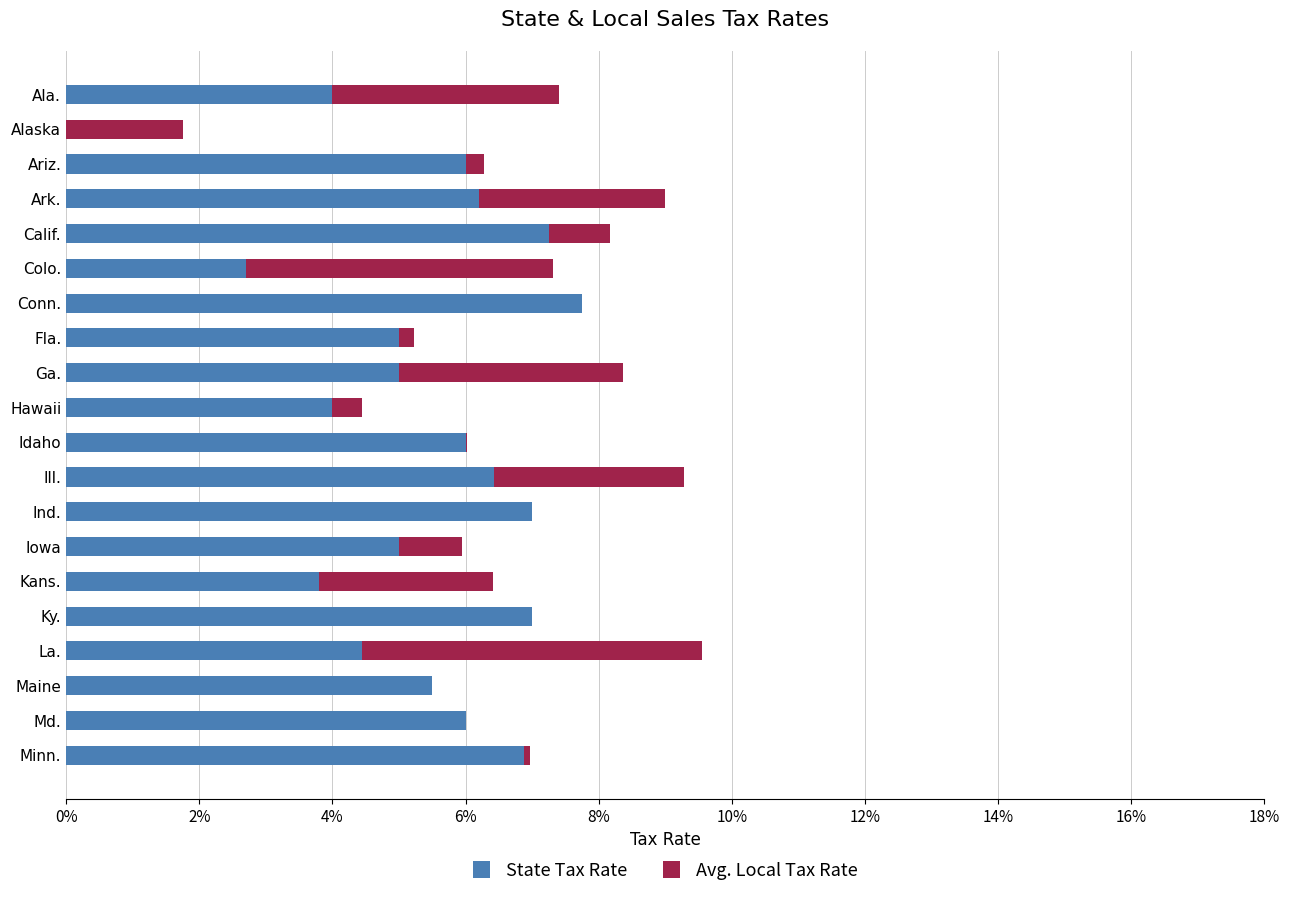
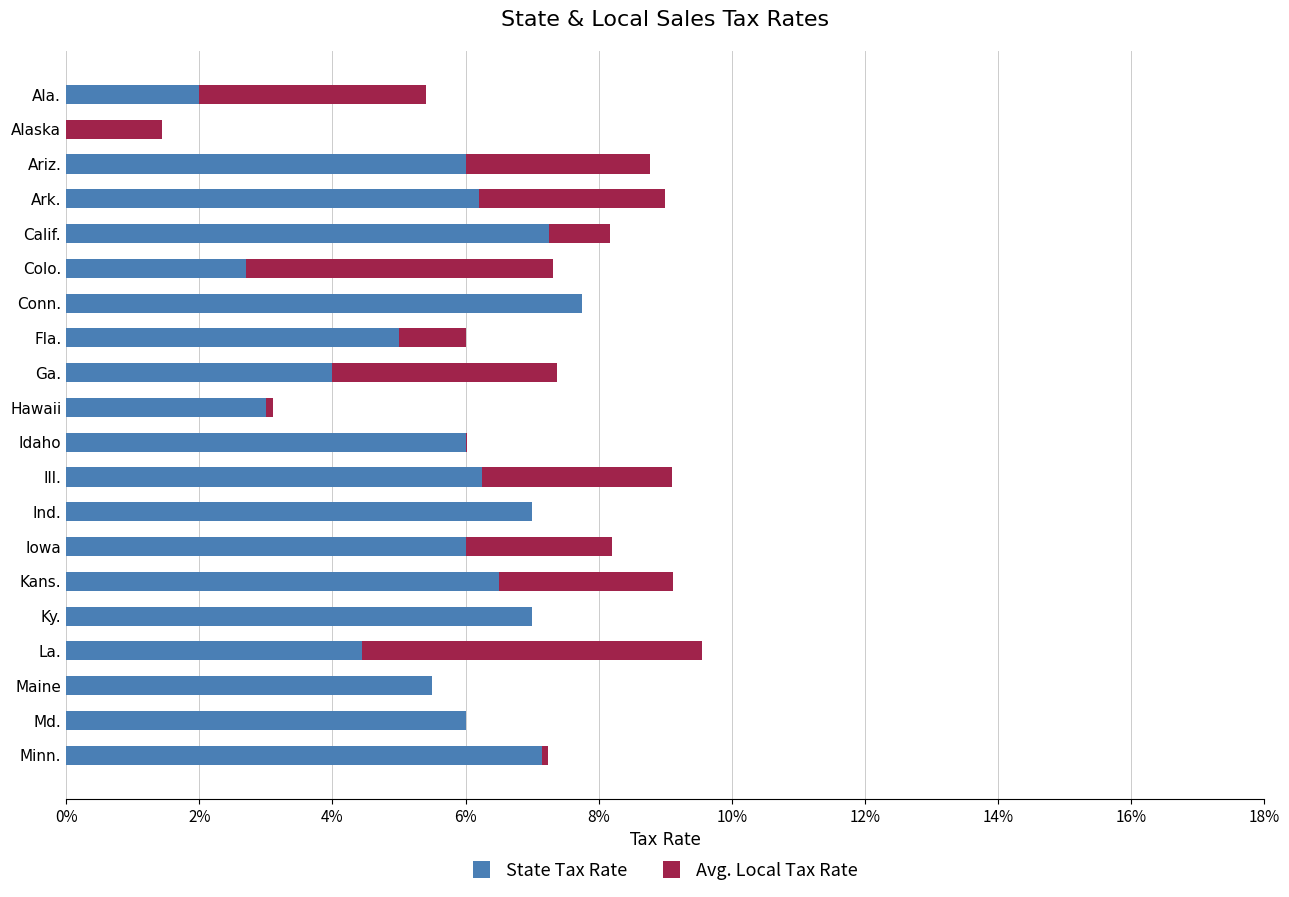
State Tax Rate, Ala.: 4.0% -> 2.0%
Avg. Local Tax Rate, Alaska: 1.8% -> 1.4%
Avg. Local Tax Rate, Ariz.: 0.3% -> 2.8%
Avg. Local Tax Rate, Fla.: 0.2% -> 1.0%
State Tax Rate, Ga.: 5.0% -> 4.0%
State Tax Rate, Hawaii: 4.0% -> 3.0%
Avg. Local Tax Rate, Hawaii: 0.4% -> 0.1%
State Tax Rate, Ill.: 6.4% -> 6.3%
State Tax Rate, Iowa: 5.0% -> 6.0%
Avg. Local Tax Rate, Iowa: 0.9% -> 2.2%
State Tax Rate, Kans.: 3.8% -> 6.5%
State Tax Rate, Minn.: 6.9% -> 7.1%
